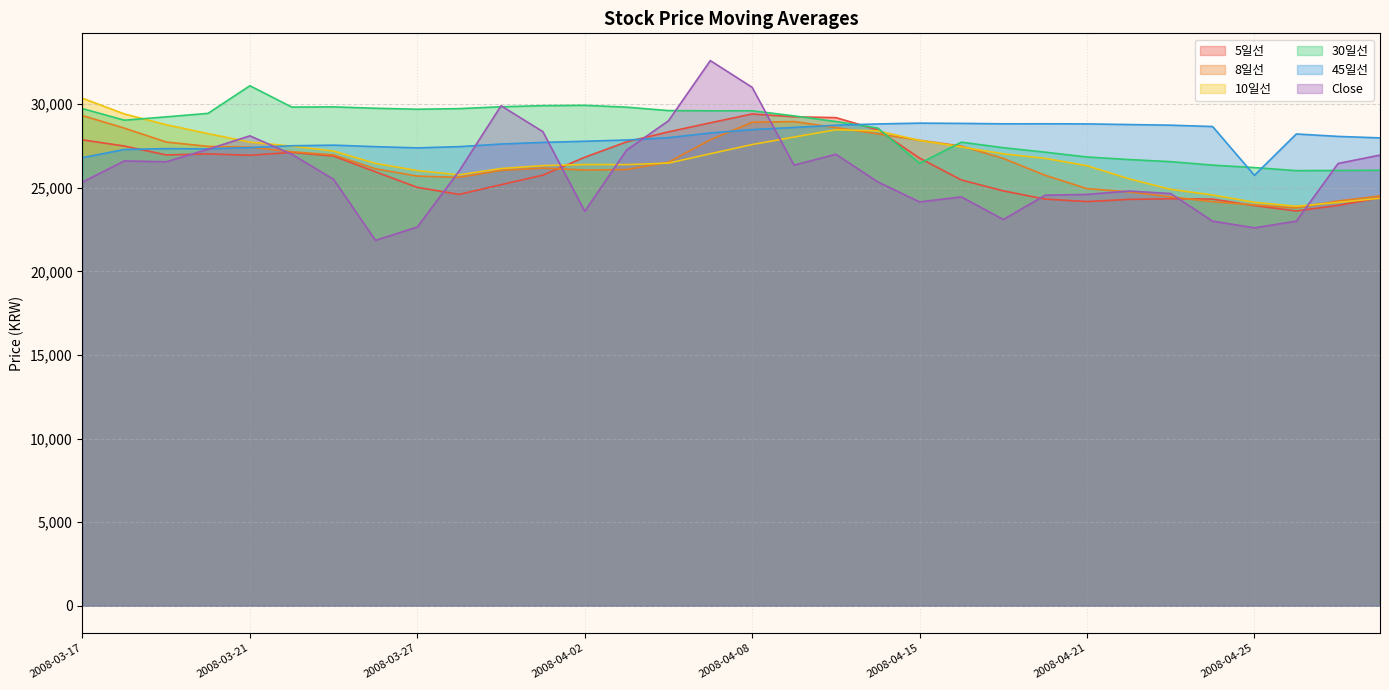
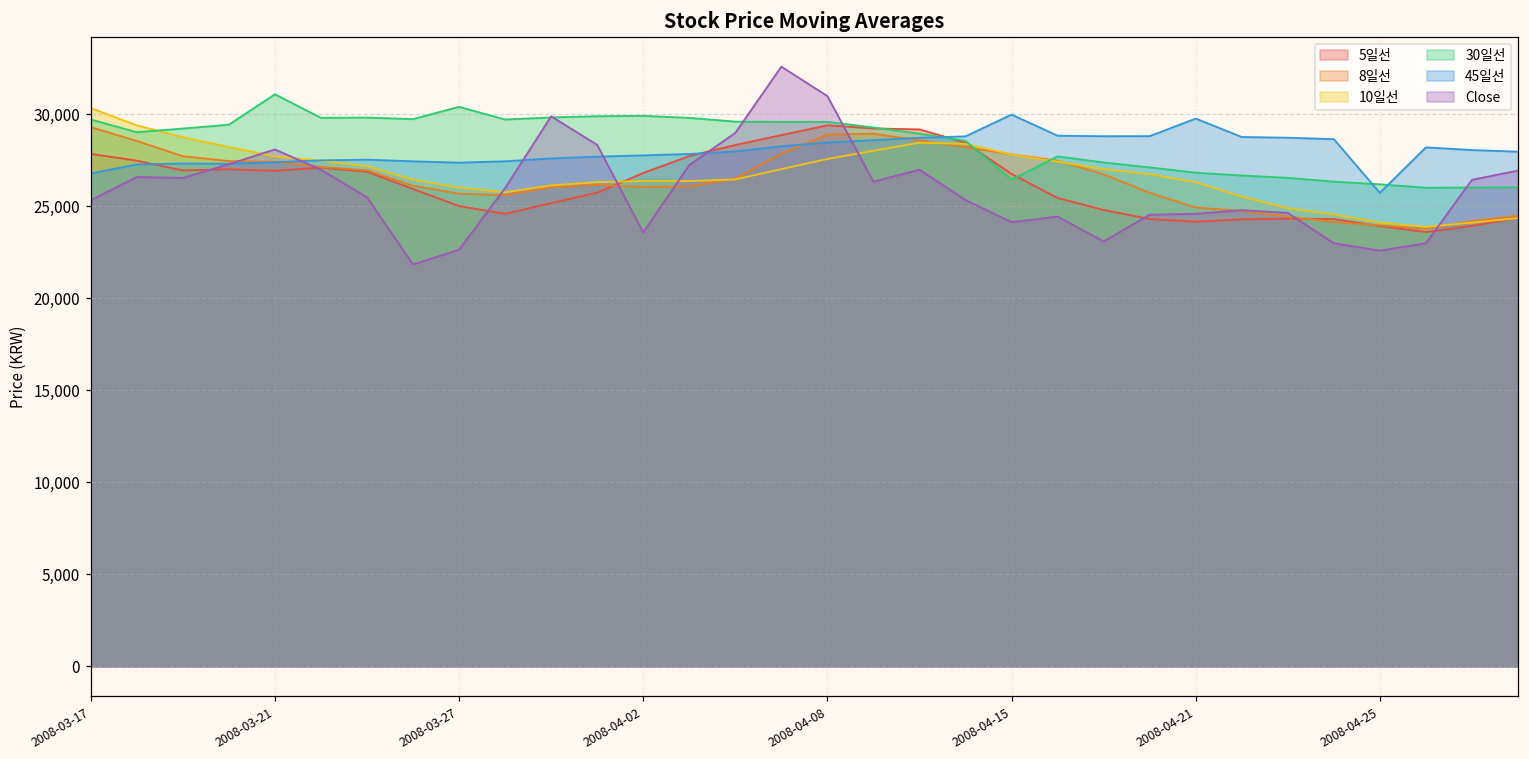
30일선, 2008-03-27: 29,700 -> 30,400
45일선, 2008-04-15: 28,900 -> 30,000
45일선, 2008-04-21: 28,800 -> 29,800
